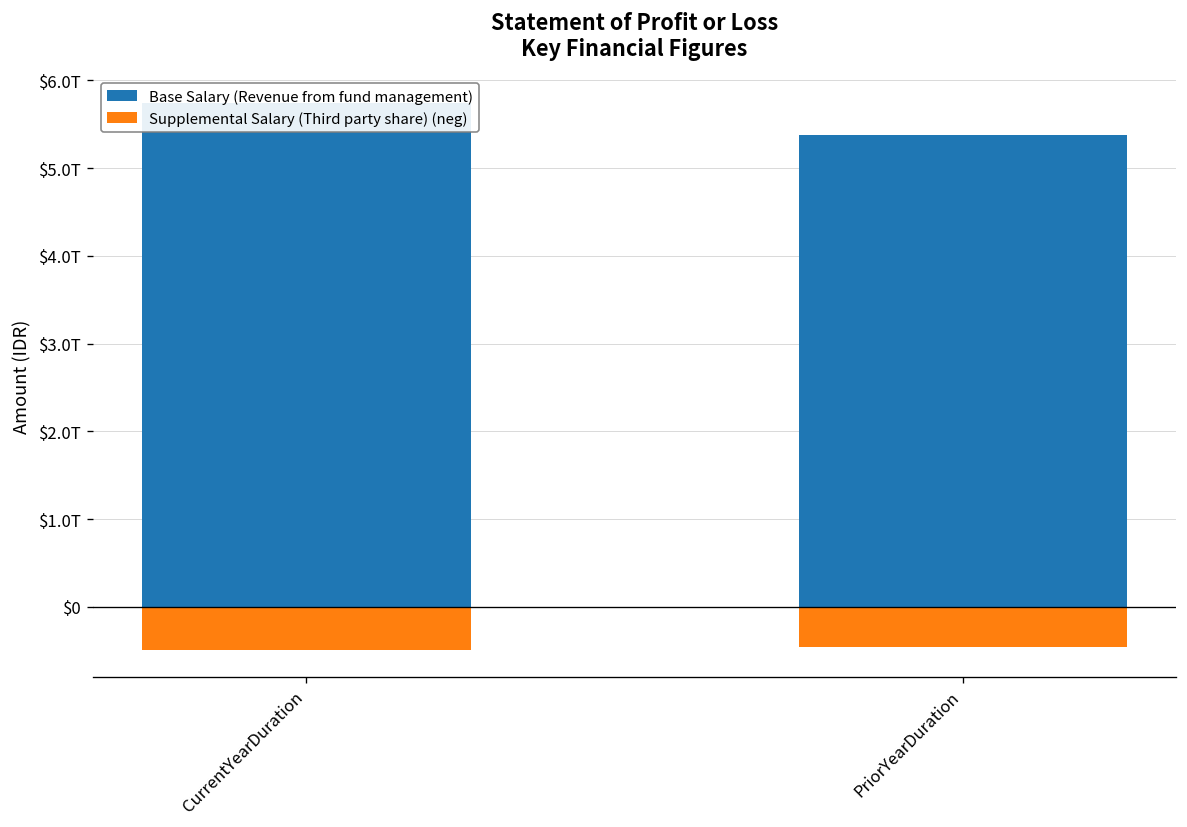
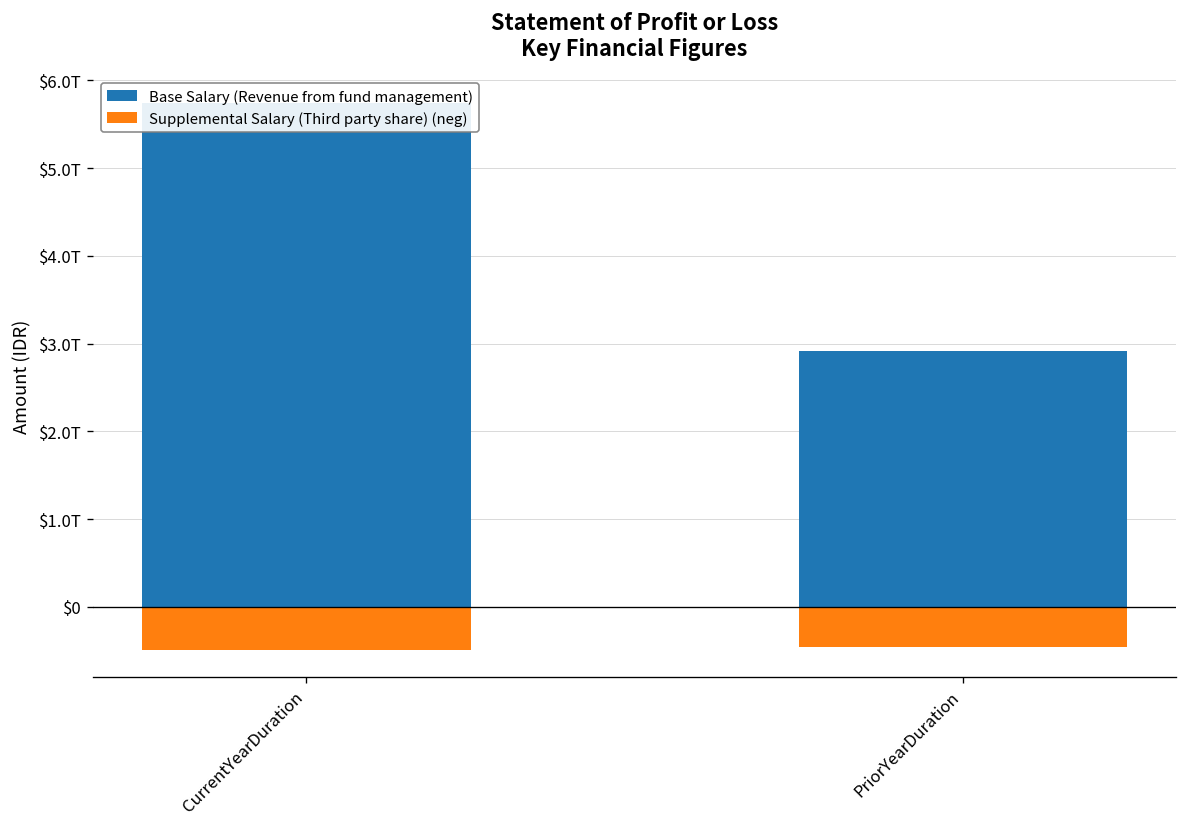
Base Salary (Revenue from fund management), PriorYearDuration: $5.4T -> $2.9T
